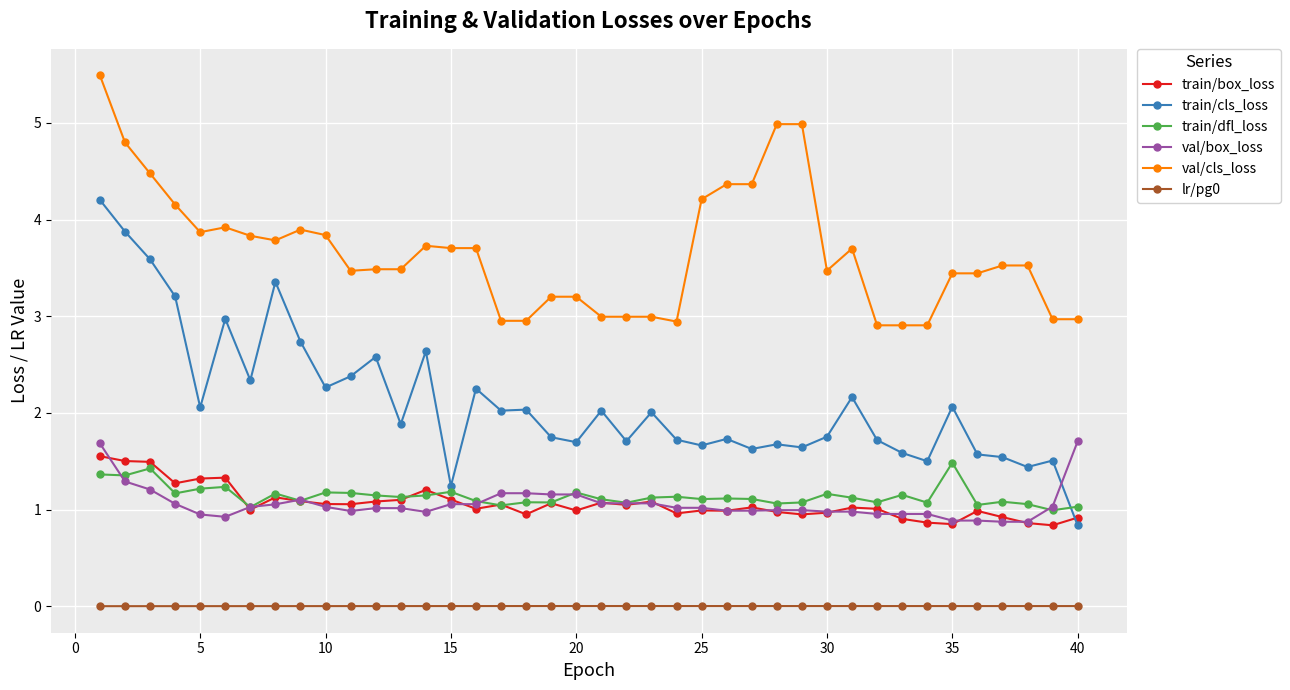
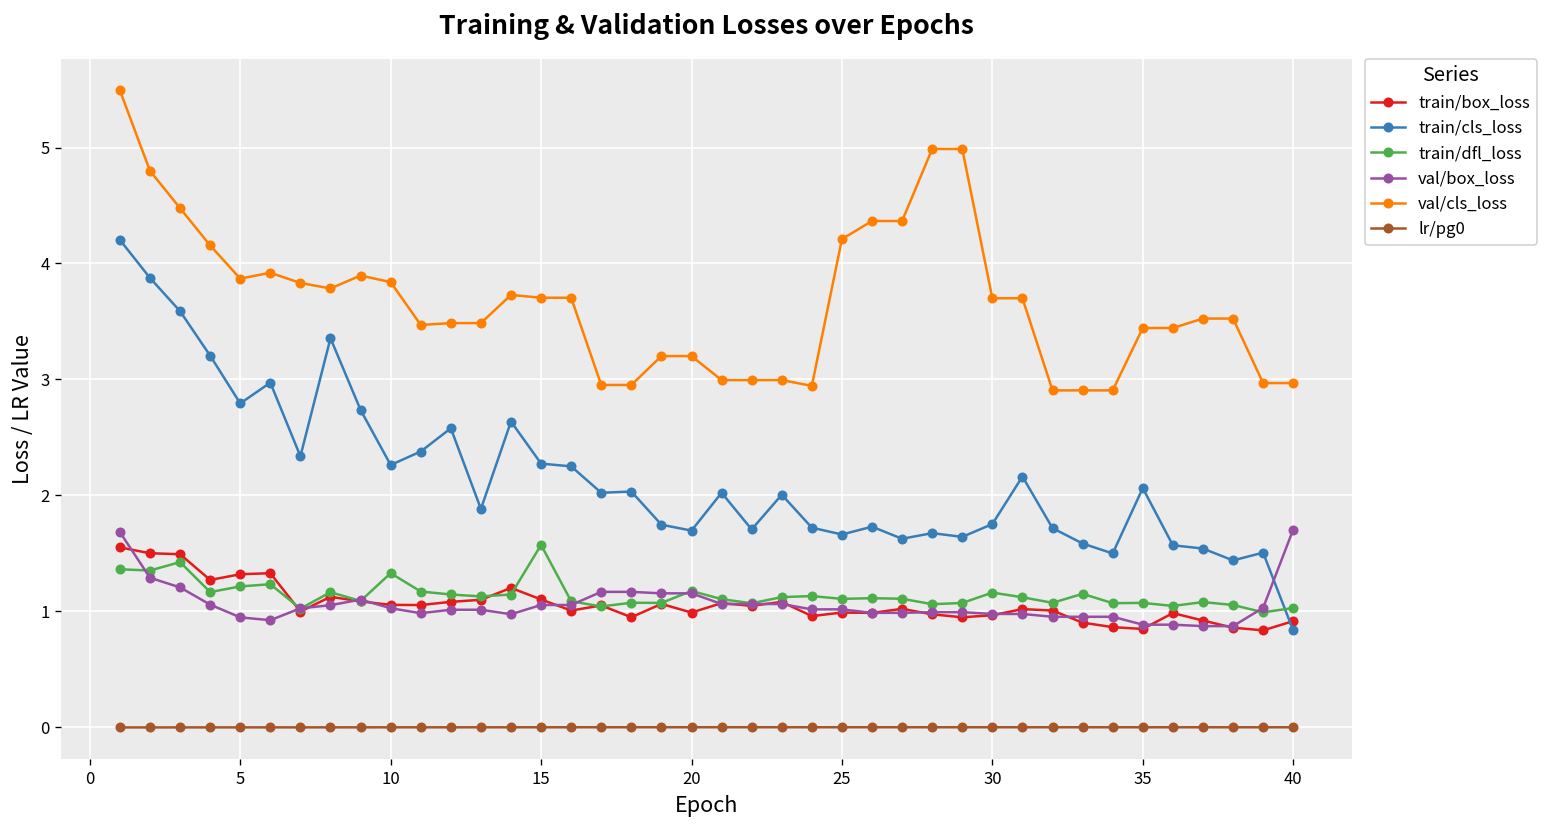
train/cls_loss, 5: 2.1 -> 2.8
train/dfl_loss, 10: 1.2 -> 1.3
train/cls_loss, 15: 1.2 -> 2.3
train/dfl_loss, 15: 1.2 -> 1.6
val/cls_loss, 30: 3.5 -> 3.7
train/dfl_loss, 35: 1.5 -> 1.1
